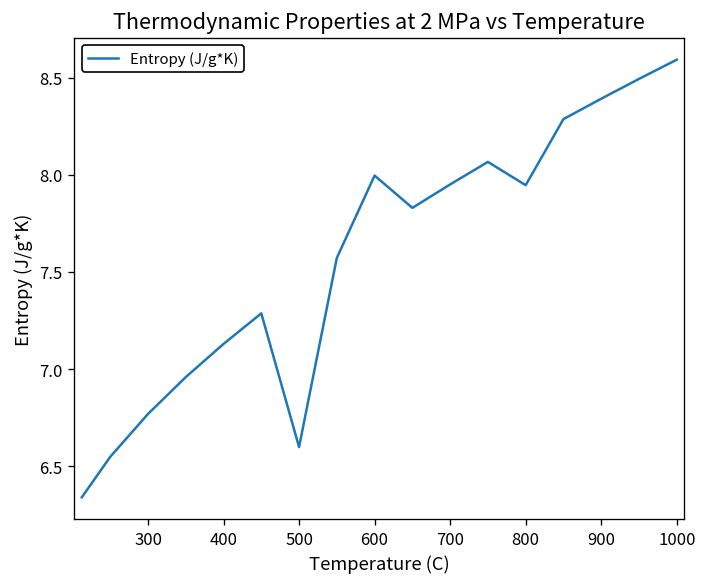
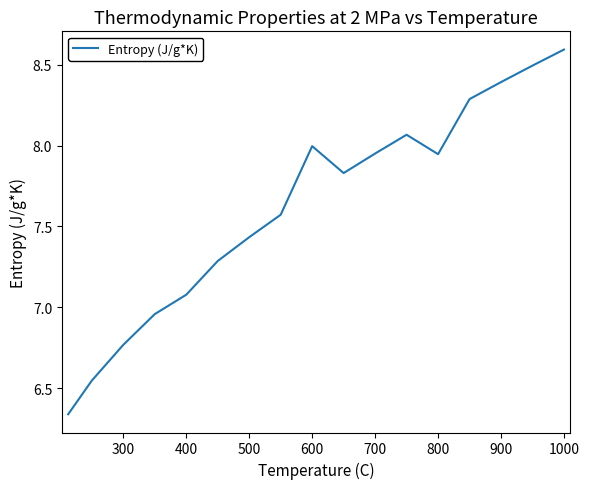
400: 7.13 -> 7.08
500: 6.60 -> 7.43
